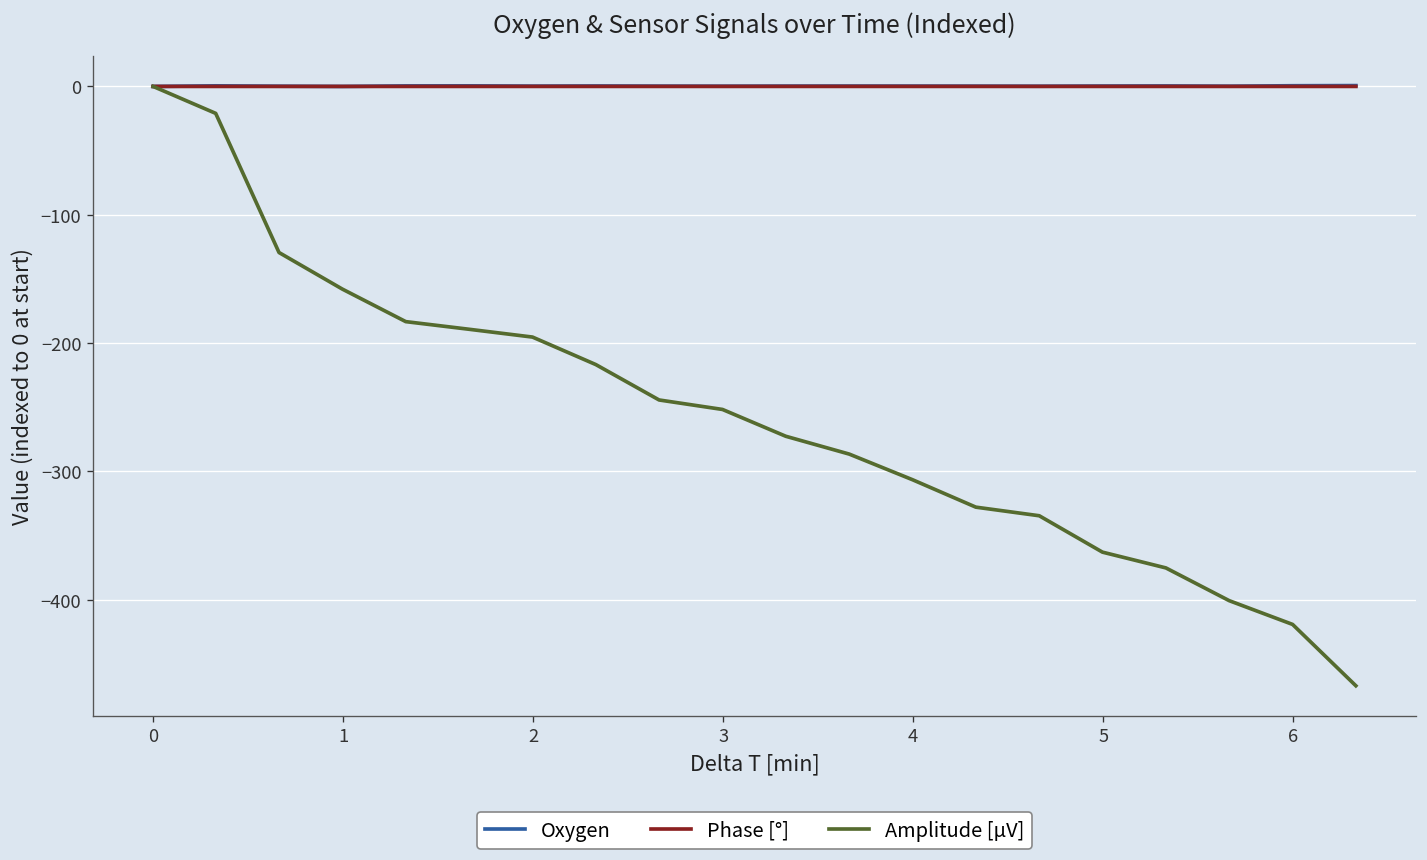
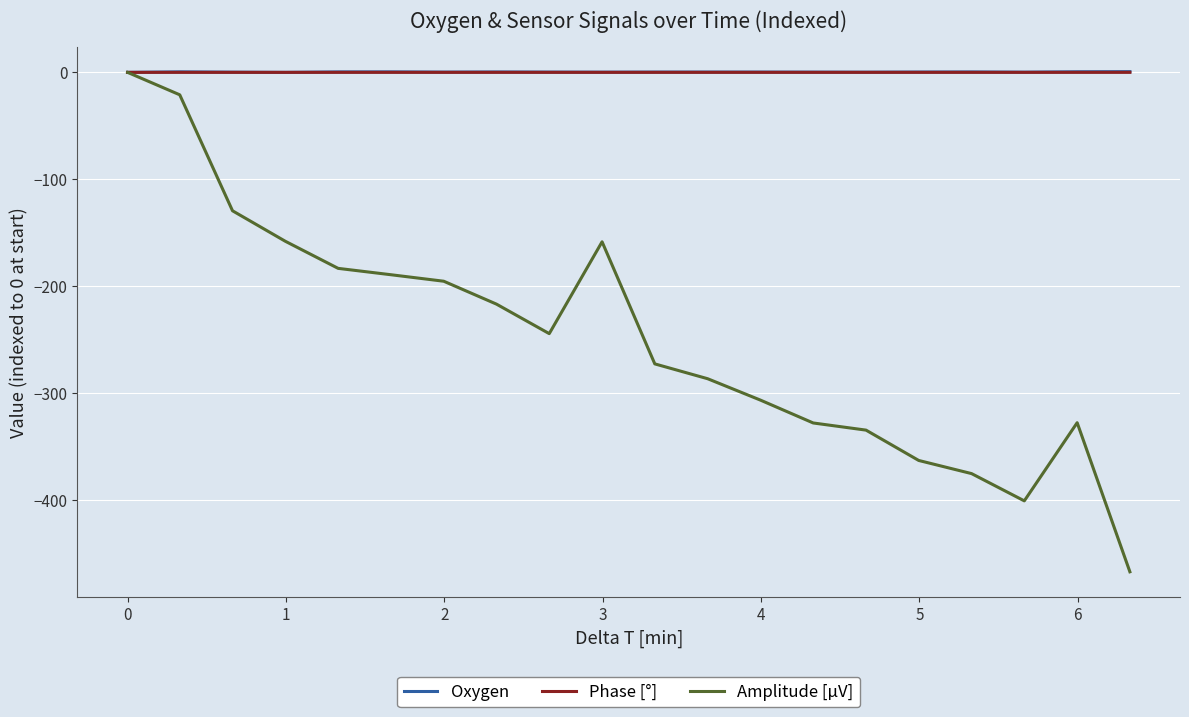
Amplitude [µV], 3: -252 -> -158
Amplitude [µV], 6: -419 -> -328
